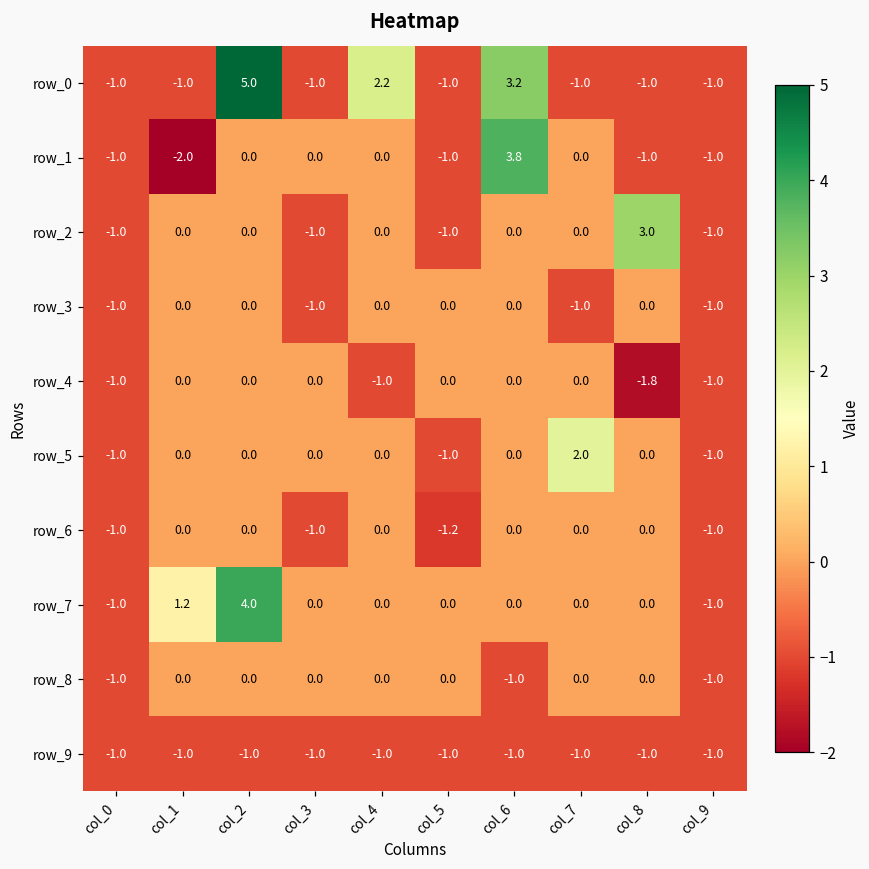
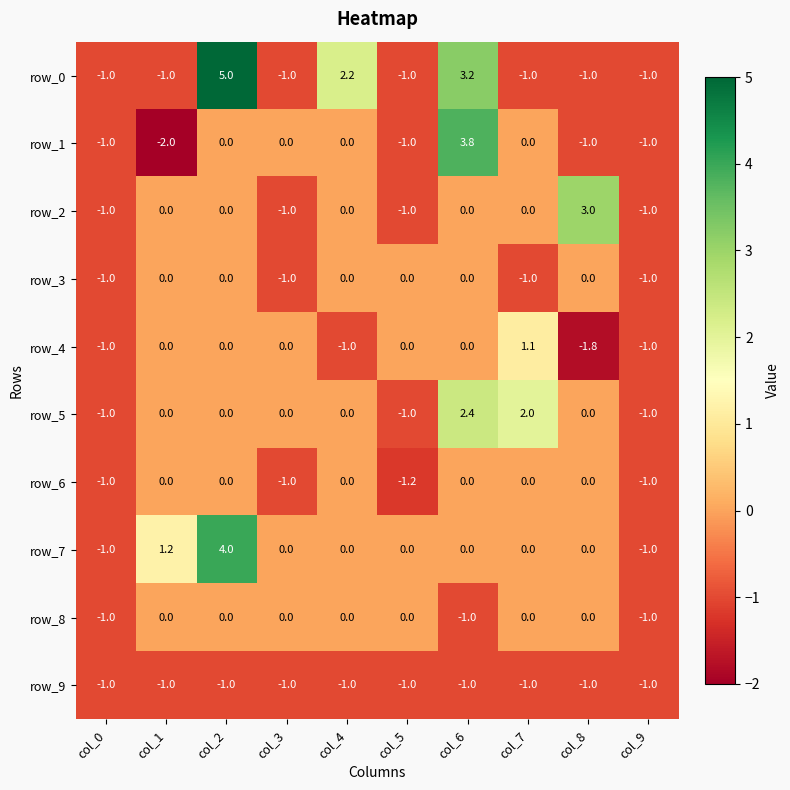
row_4, col_7: 0.0 -> 1.1
row_5, col_6: 0.0 -> 2.4
